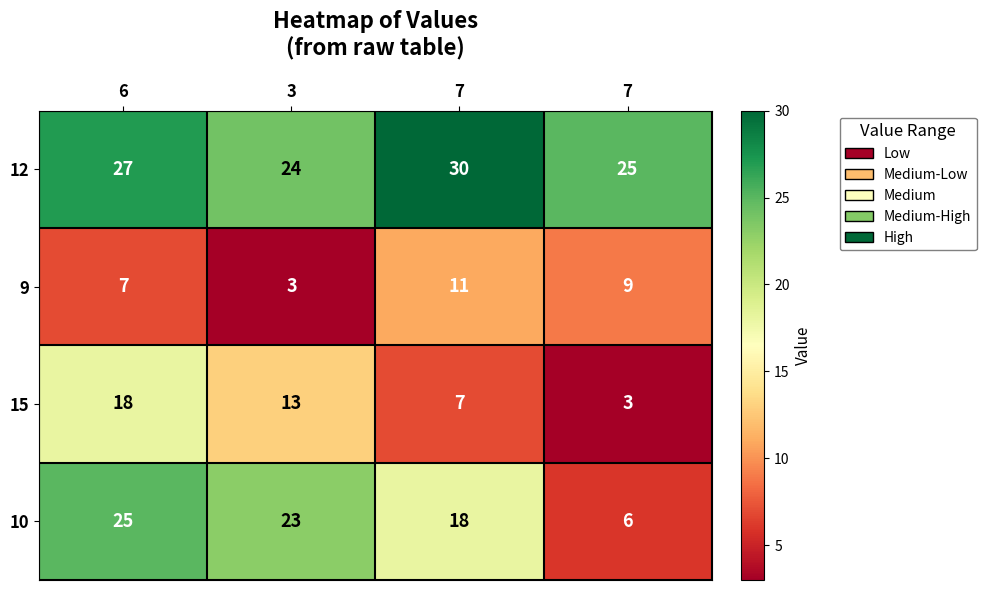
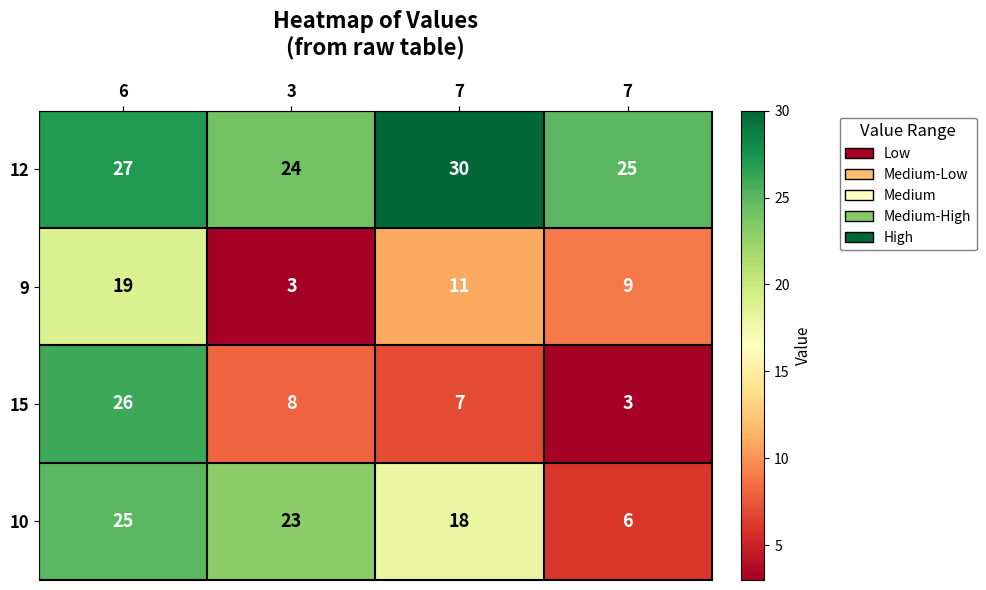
9, 6: 7 -> 19
15, 6: 18 -> 26
15, 3: 13 -> 8
